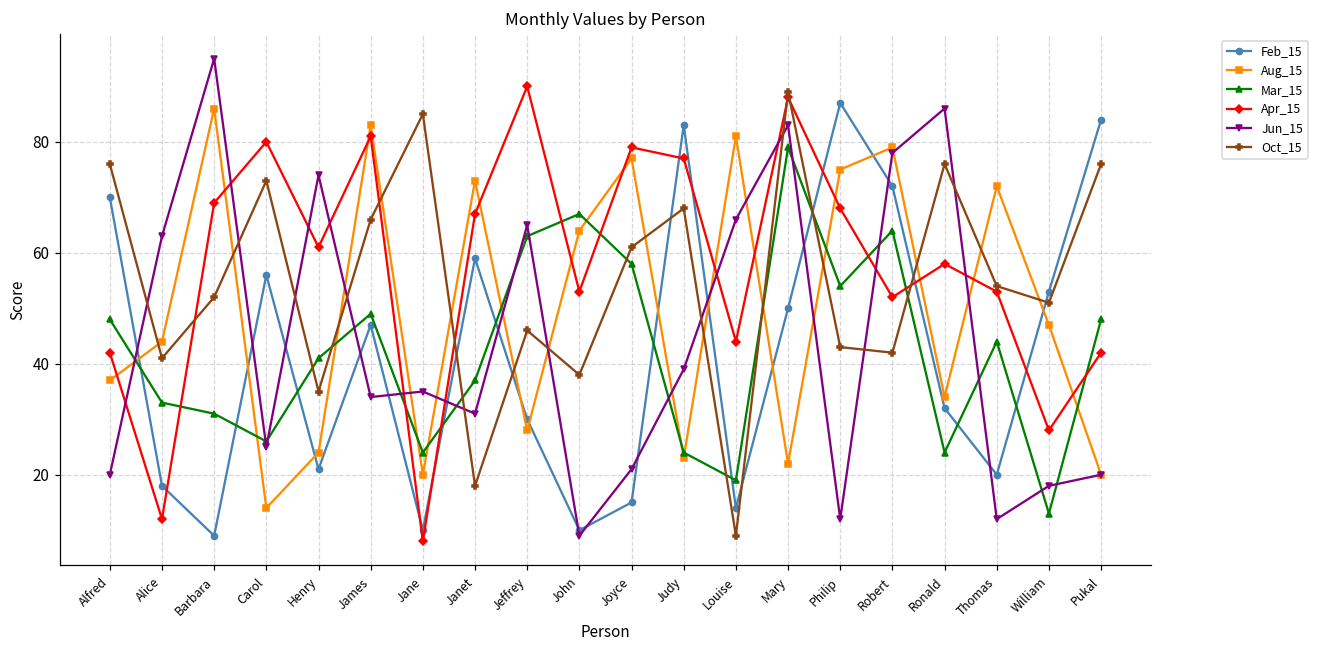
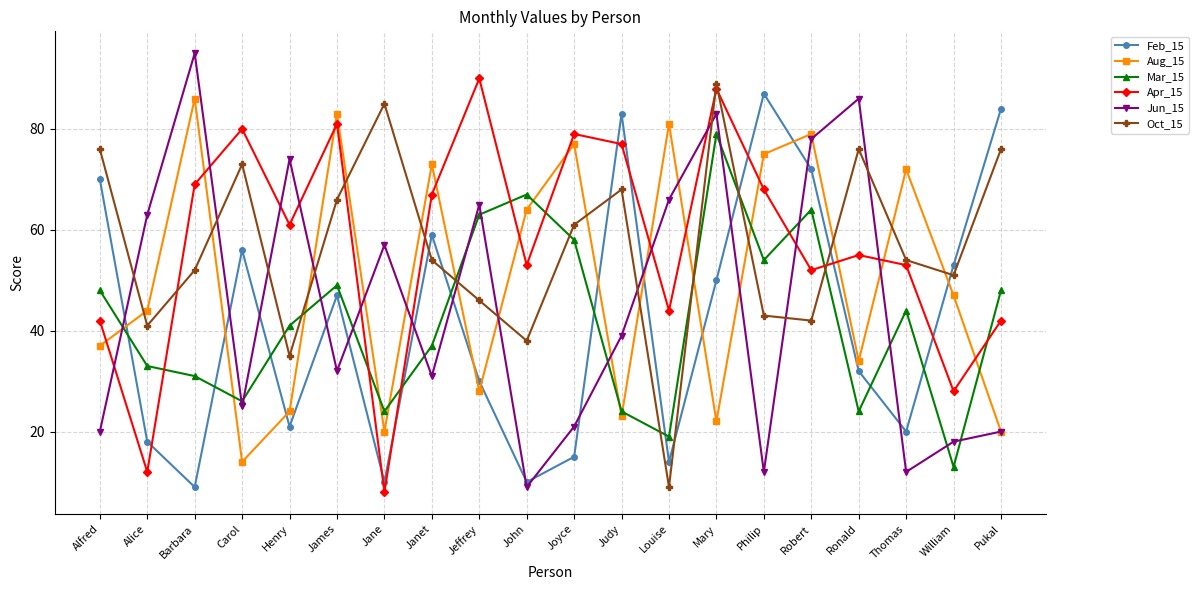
Jun_15, James: 34 -> 32
Jun_15, Jane: 35 -> 57
Oct_15, Janet: 18 -> 54
Apr_15, Ronald: 58 -> 55
